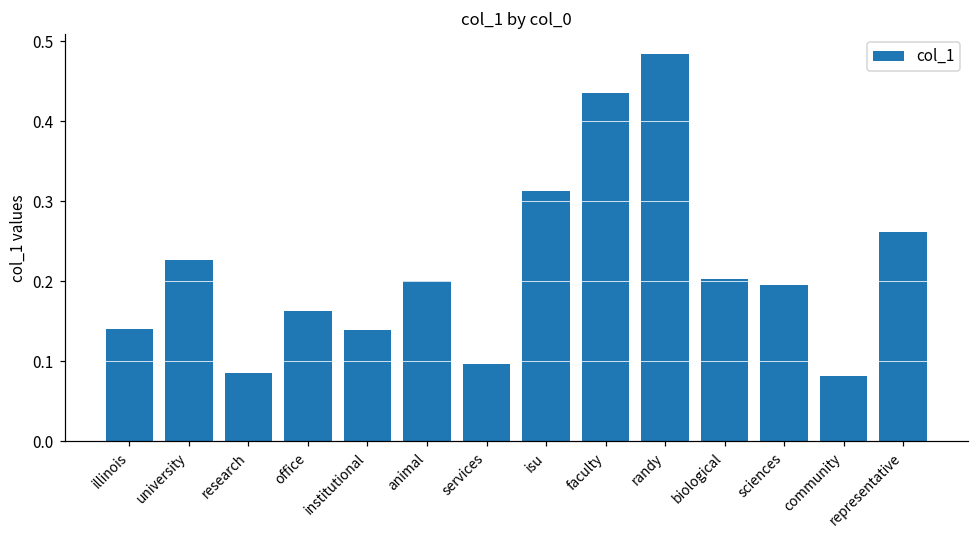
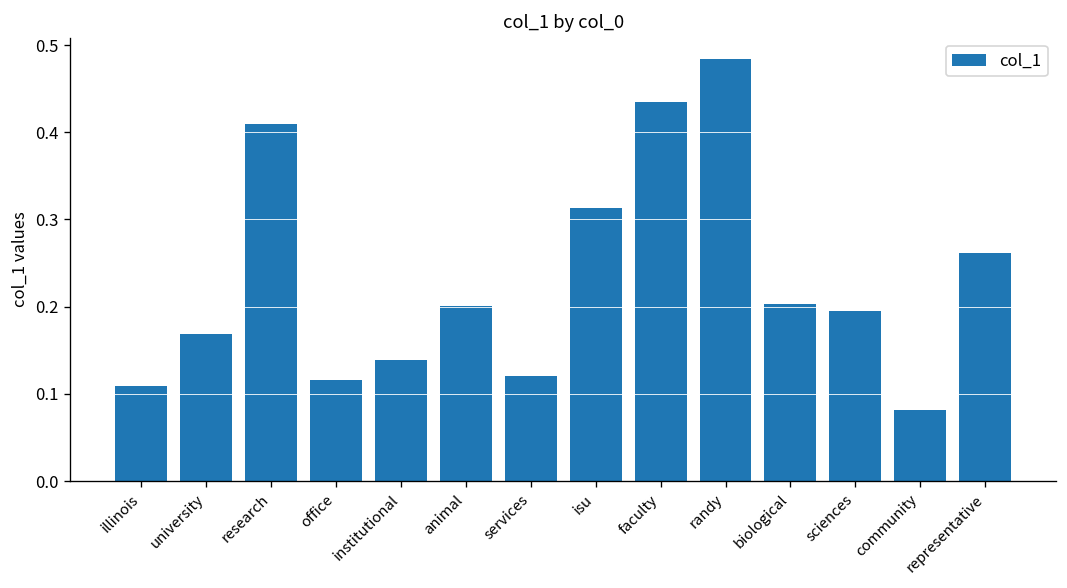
illinois: 0.14 -> 0.11
university: 0.23 -> 0.17
research: 0.09 -> 0.41
office: 0.16 -> 0.12
services: 0.10 -> 0.12
